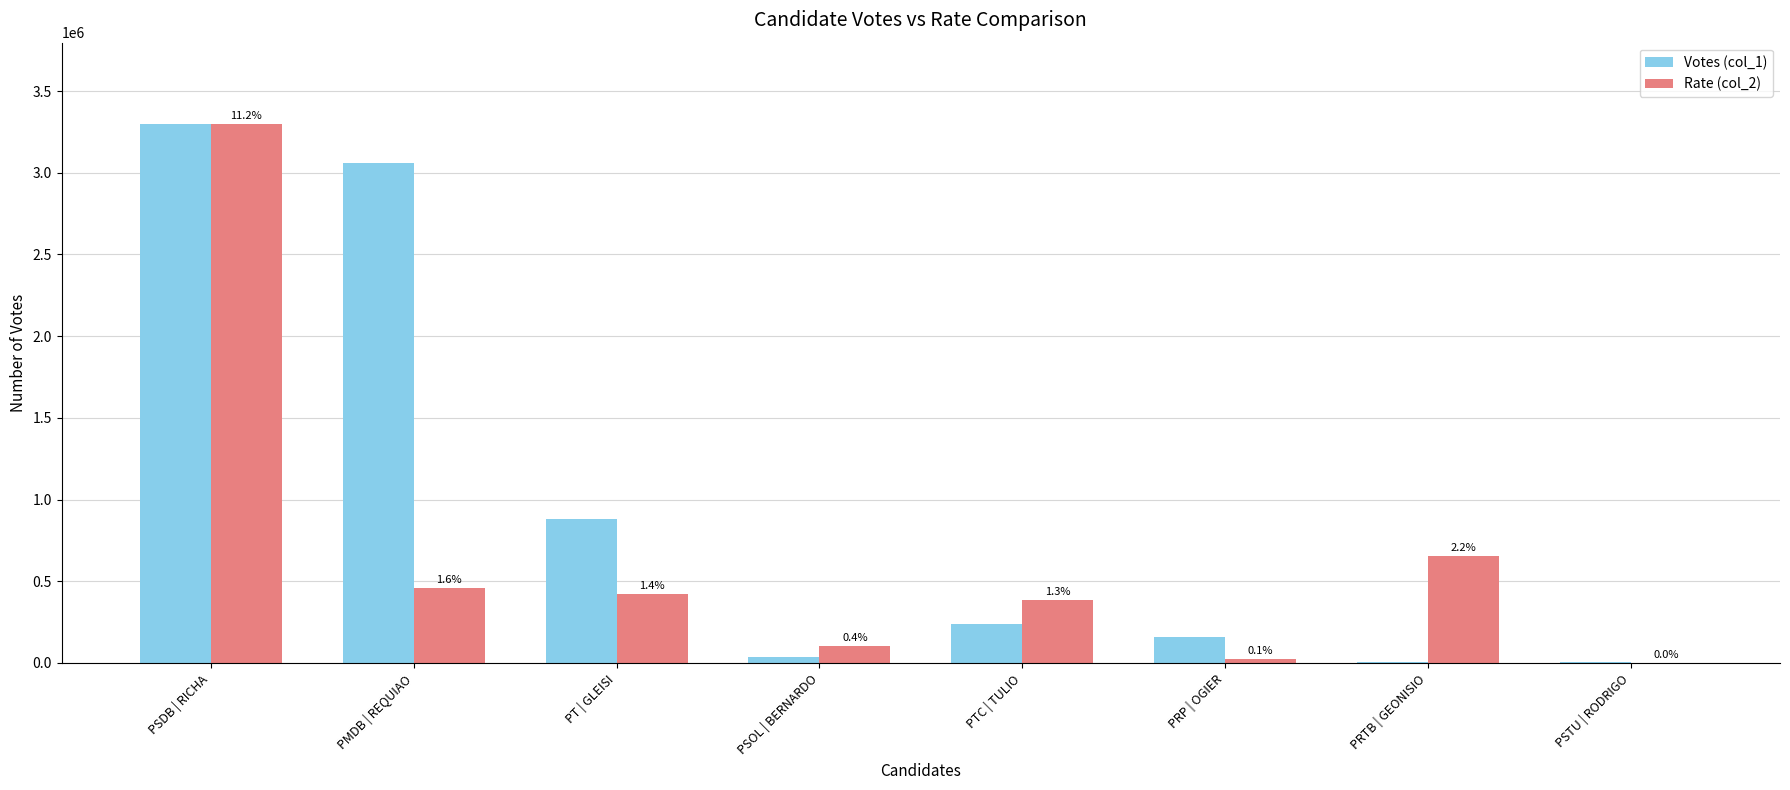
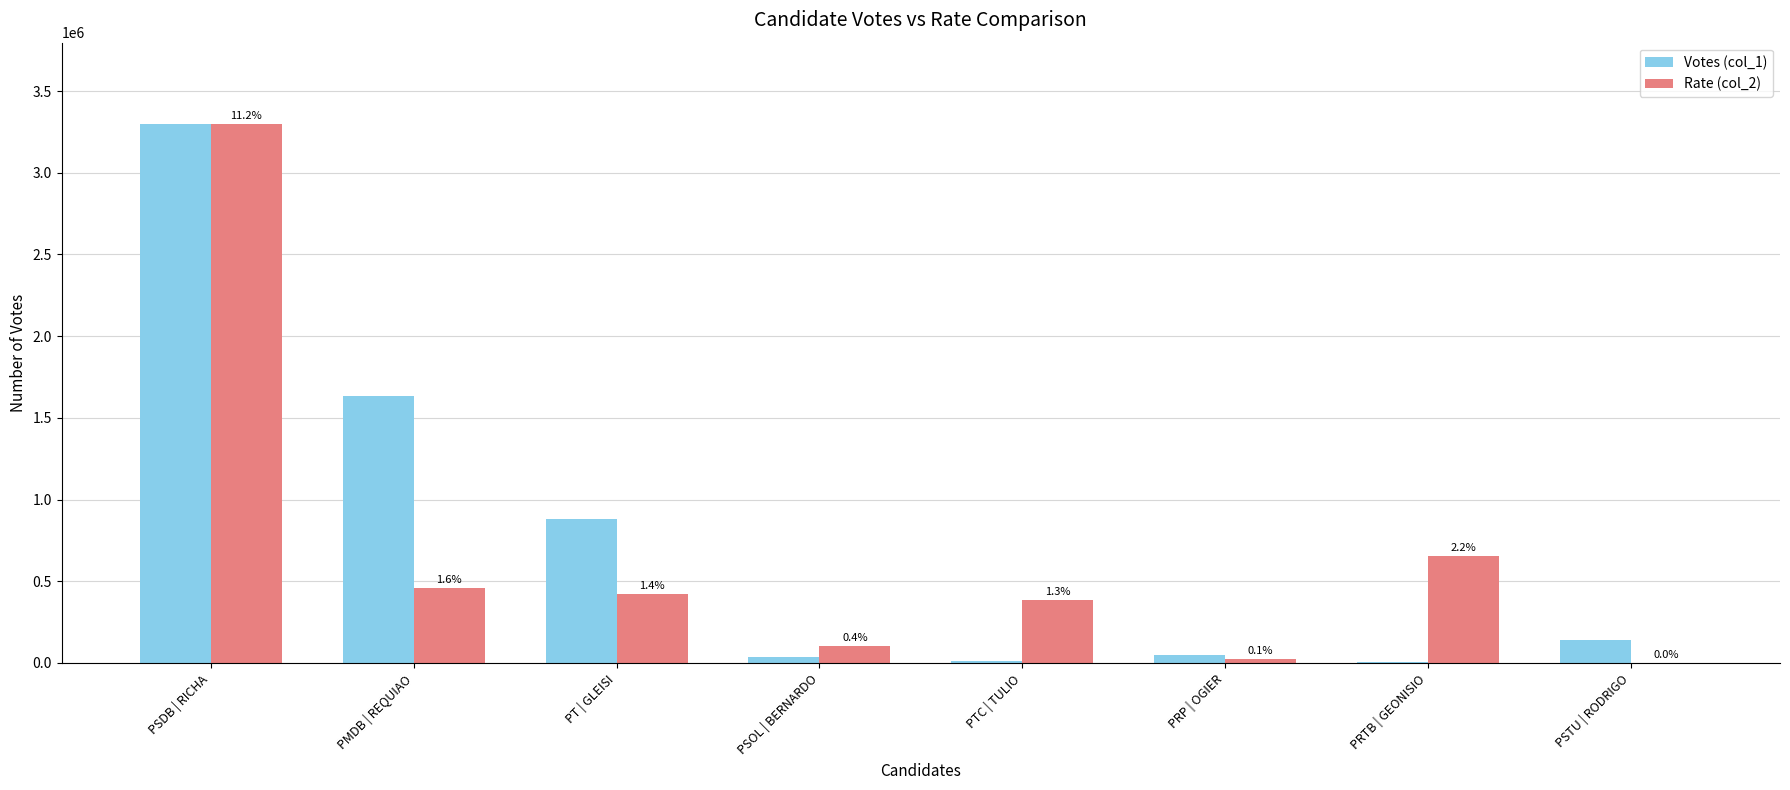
Votes (col_1), PMDB | REQUIAO: 3060000 -> 1630000
Votes (col_1), PTC | TULIO: 240000 -> 10000
Votes (col_1), PRP | OGIER: 160000 -> 50000
Votes (col_1), PSTU | RODRIGO: 10000 -> 140000
